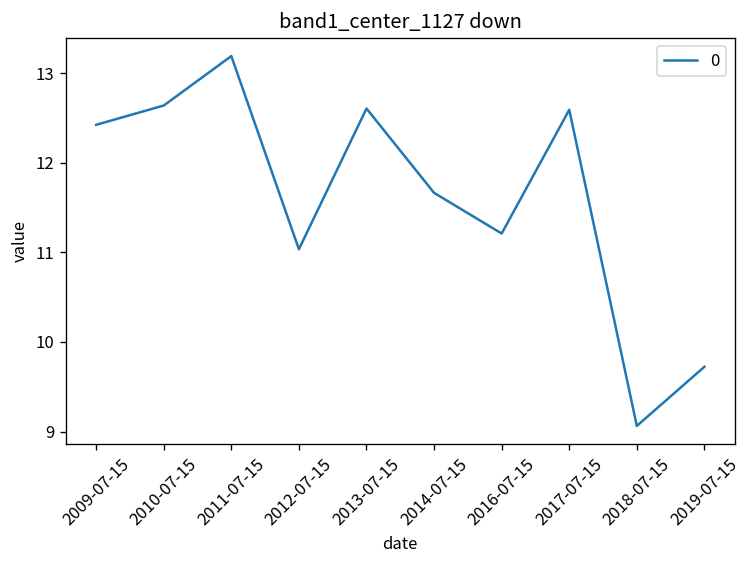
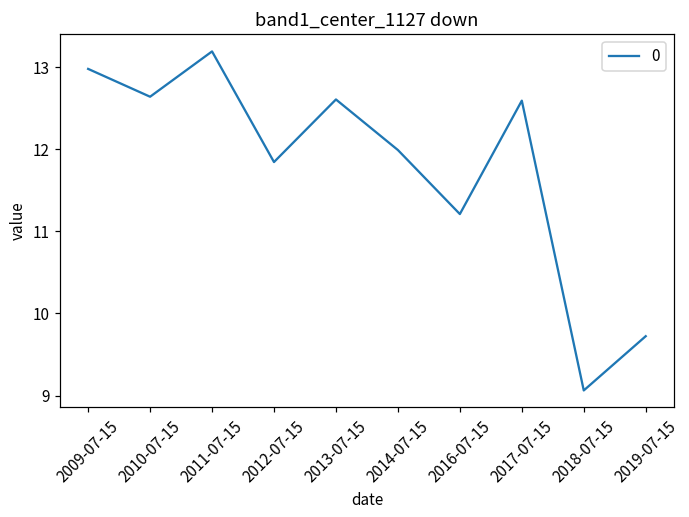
2009-07-15: 12.4 -> 13.0
2012-07-15: 11.0 -> 11.8
2014-07-15: 11.7 -> 12.0
